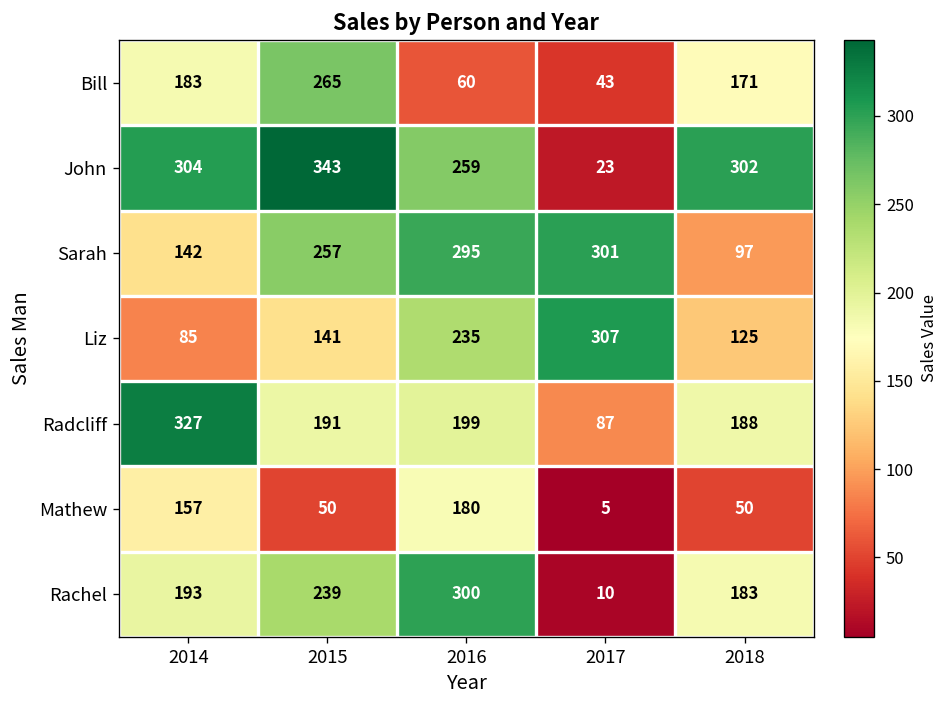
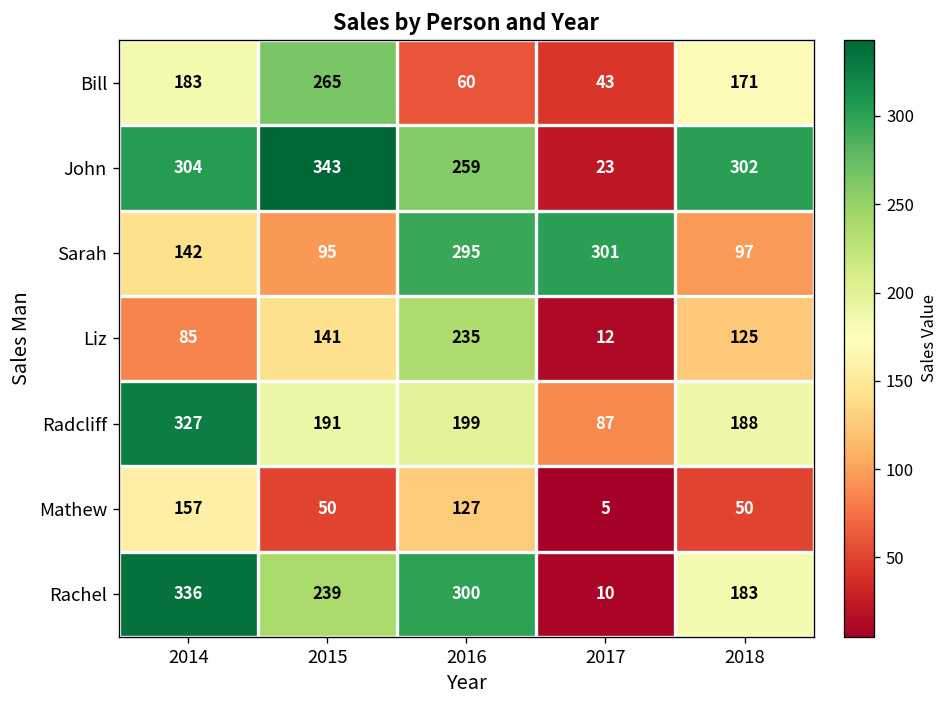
Sarah, 2015: 257 -> 95
Liz, 2017: 307 -> 12
Mathew, 2016: 180 -> 127
Rachel, 2014: 193 -> 336
